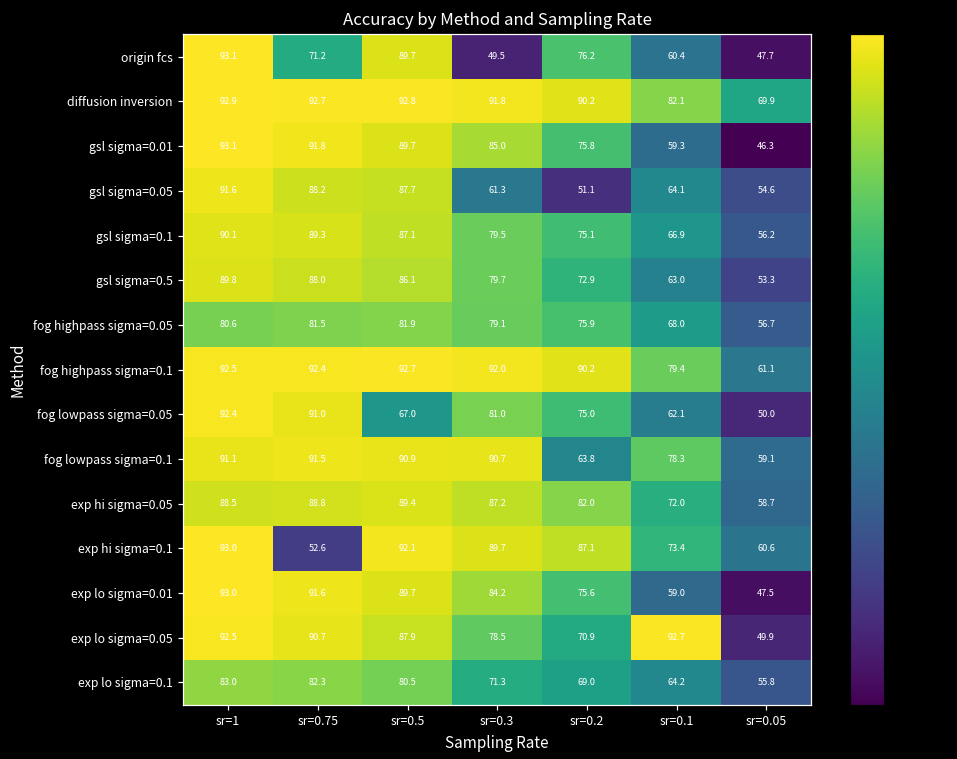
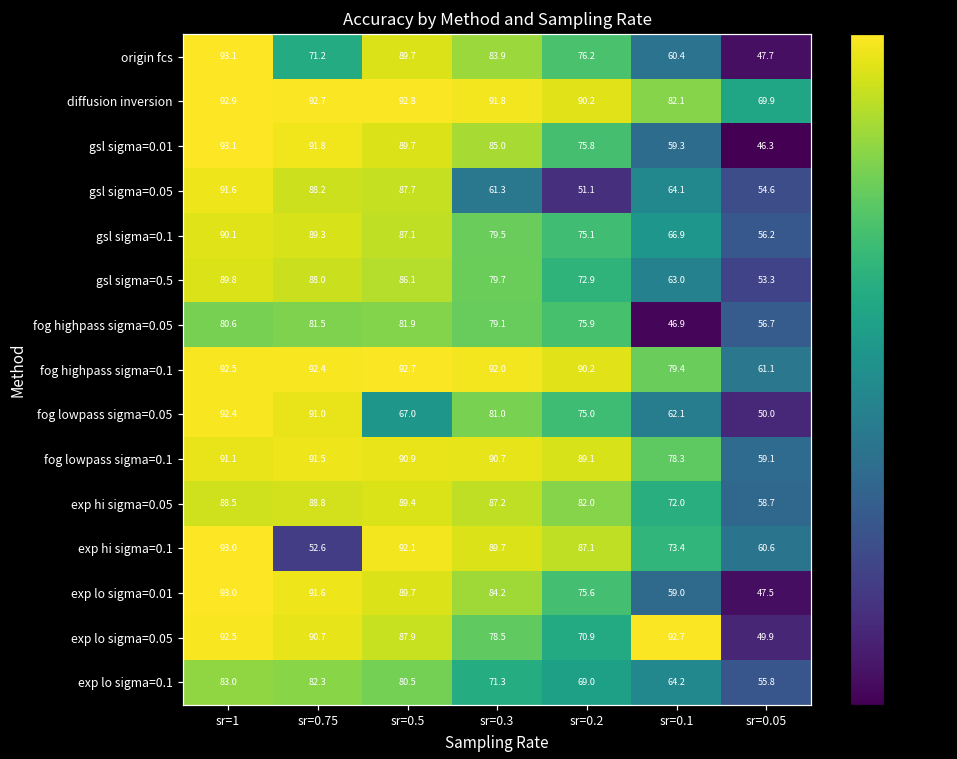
origin fcs, sr=0.3: 49.5 -> 83.9
fog highpass sigma=0.05, sr=0.1: 68.0 -> 46.9
fog lowpass sigma=0.1, sr=0.2: 63.8 -> 89.1
